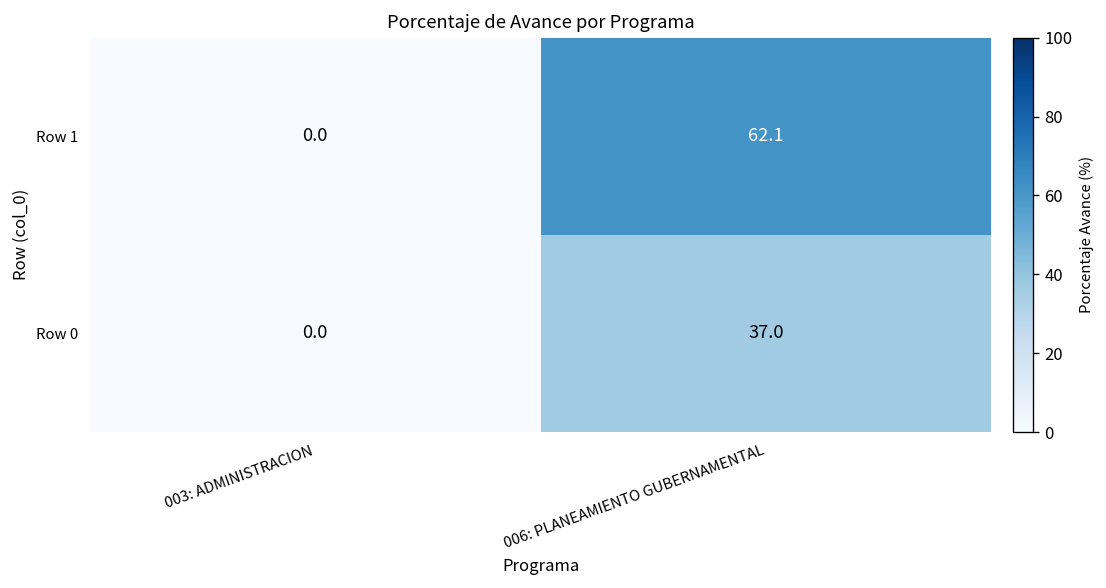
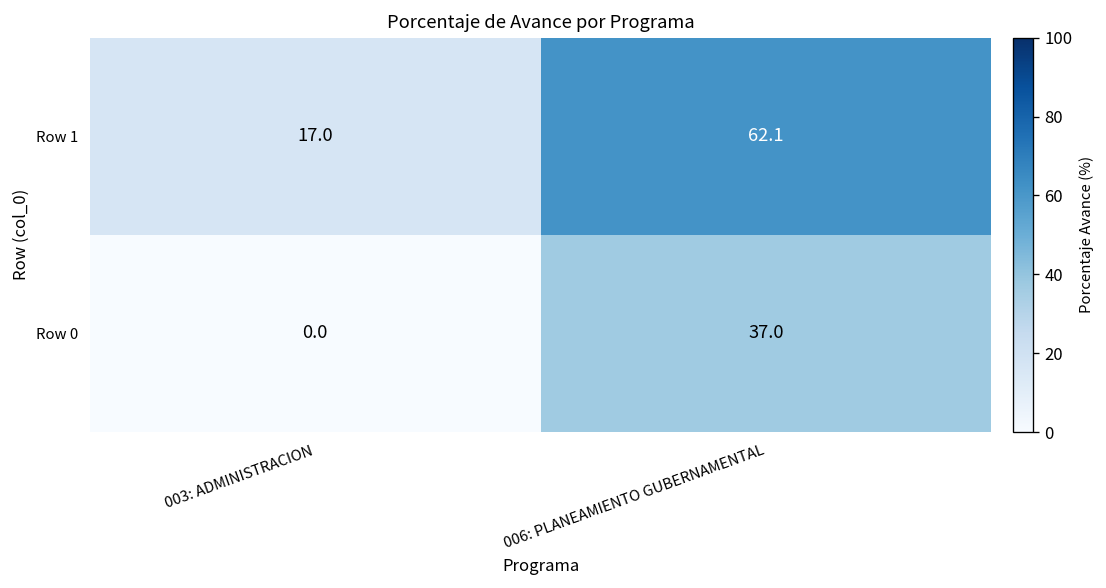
Row 1, 003: ADMINISTRACION: 0.0 -> 17.0
